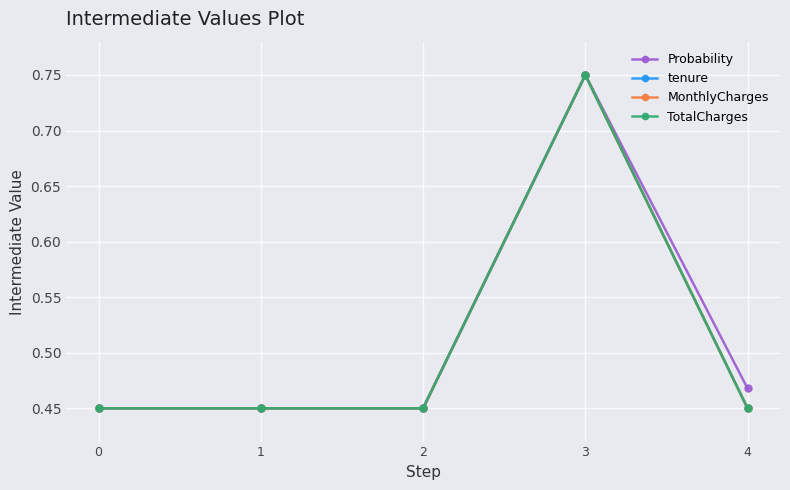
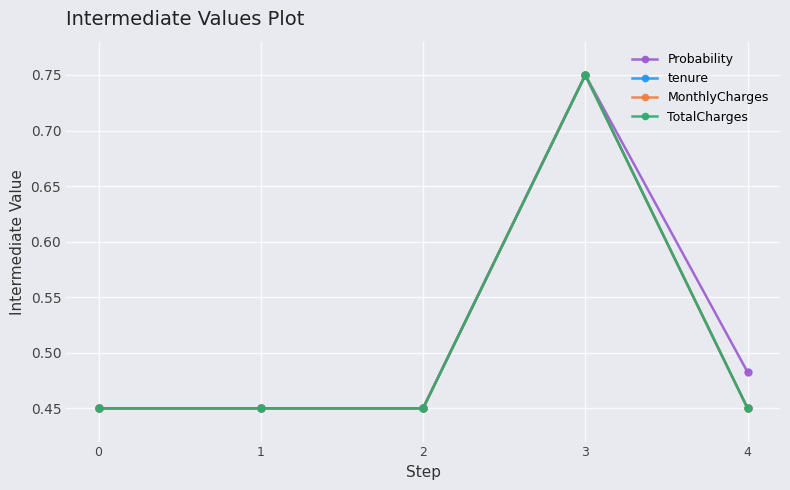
Probability, 4: 0.468 -> 0.483
